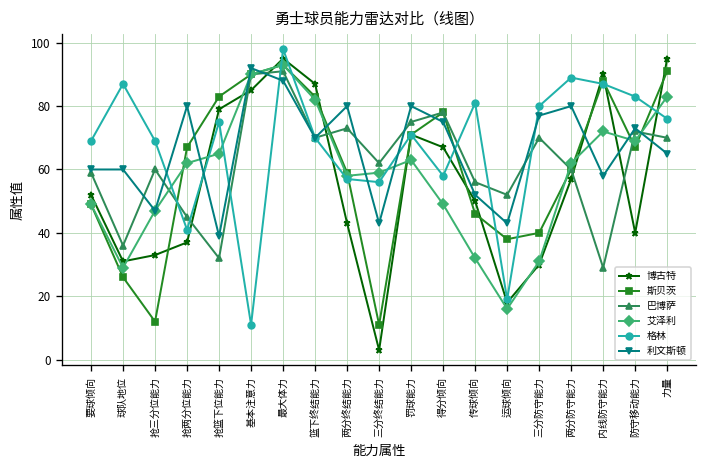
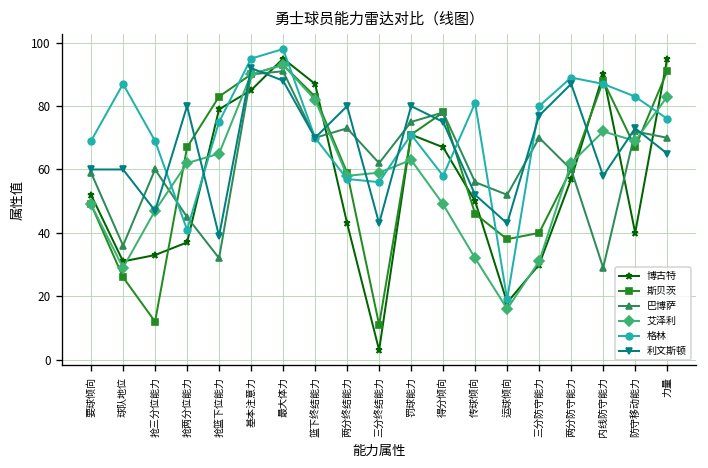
格林, 基本注意力: 11 -> 95
利文斯顿, 两分防守能力: 80 -> 87
